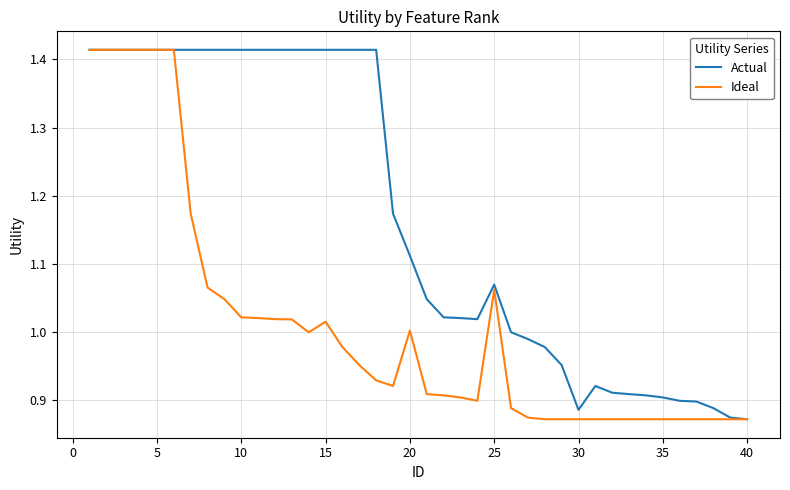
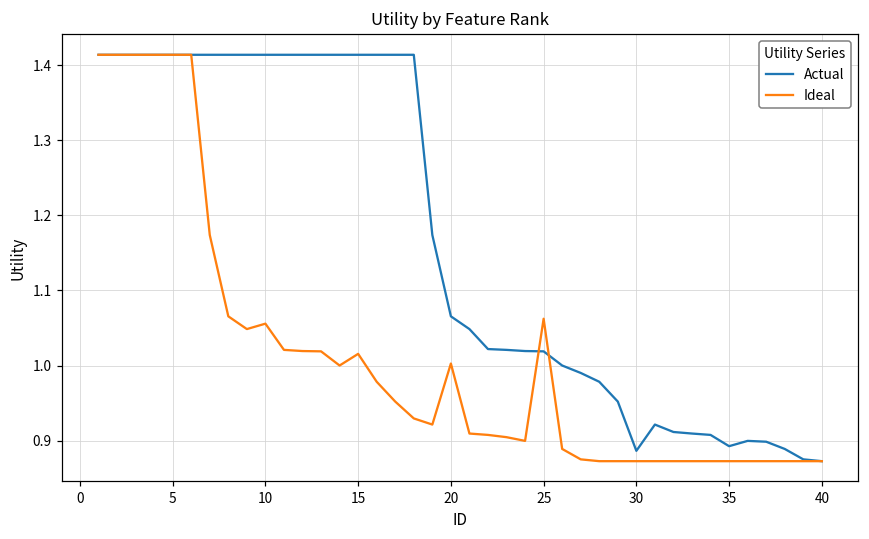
Ideal, 10: 1.02 -> 1.06
Actual, 20: 1.11 -> 1.07
Actual, 25: 1.07 -> 1.02
Actual, 35: 0.90 -> 0.89
